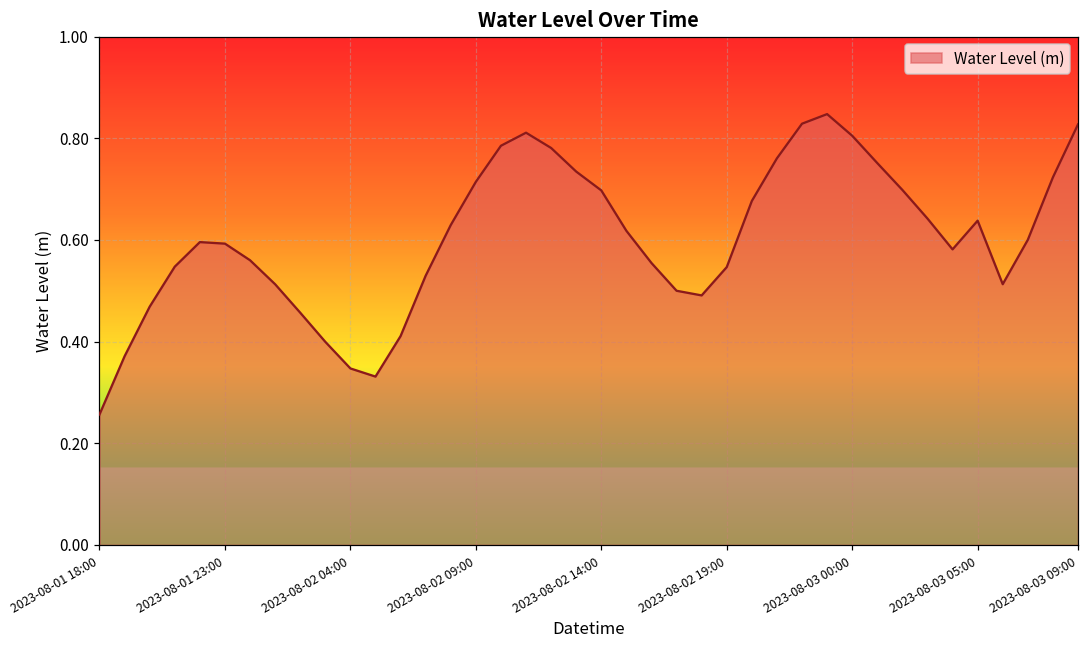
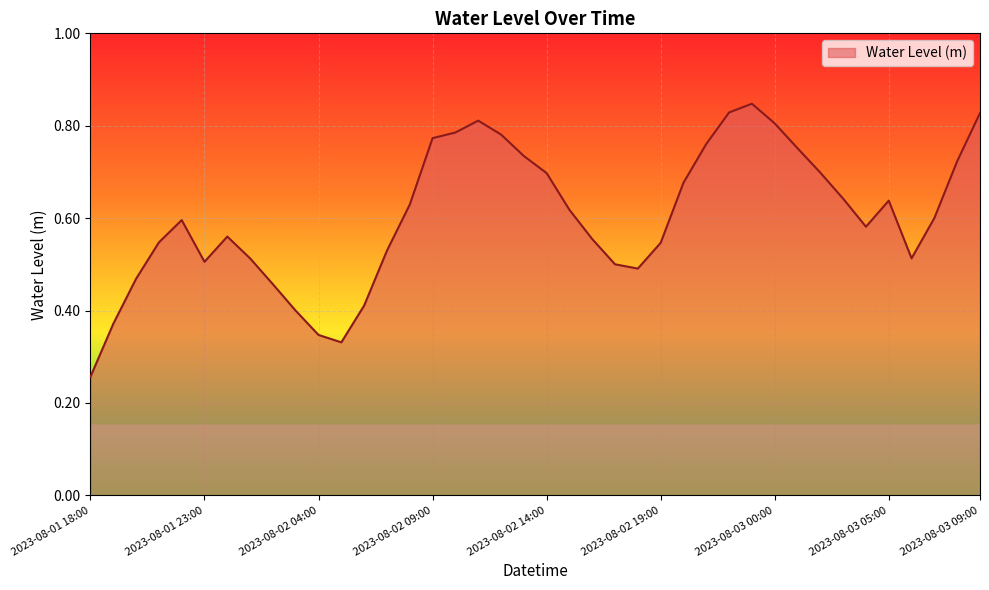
2023-08-01 23:00: 0.59 -> 0.51
2023-08-02 09:00: 0.71 -> 0.77
